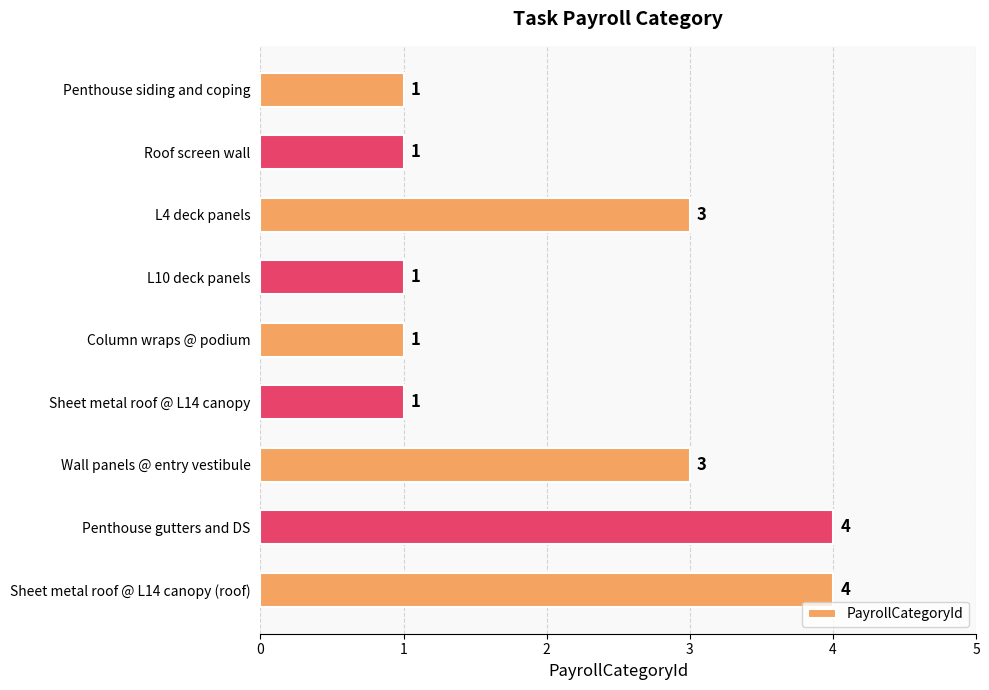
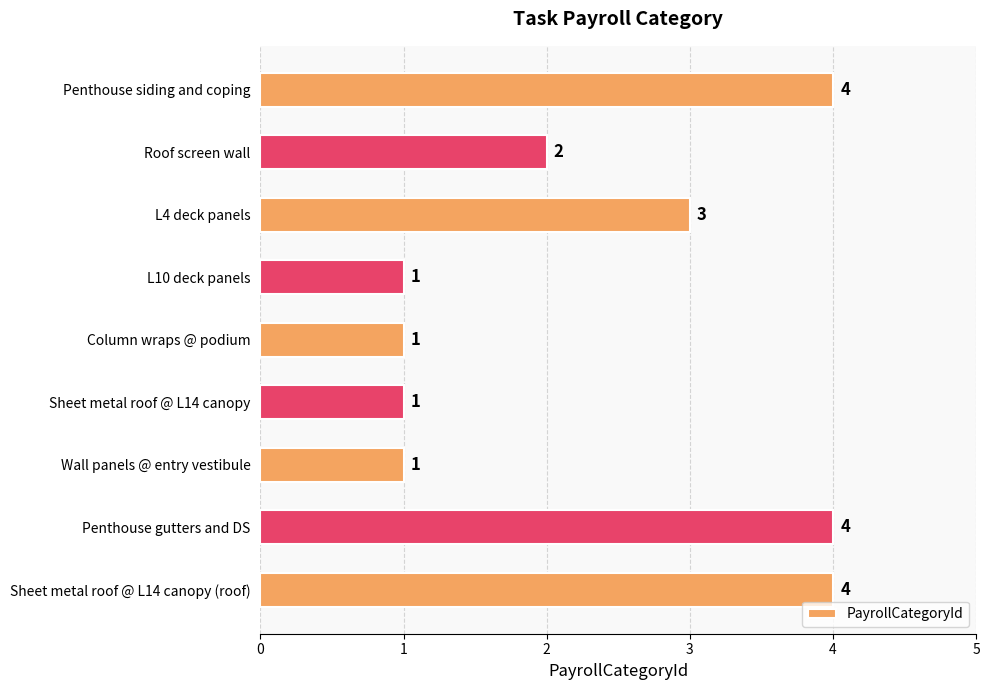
Penthouse siding and coping: 1 -> 4
Roof screen wall: 1 -> 2
Wall panels @ entry vestibule: 3 -> 1
